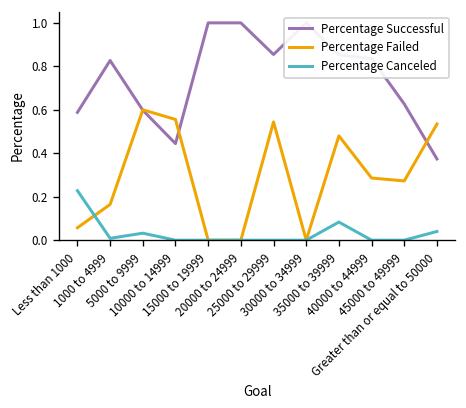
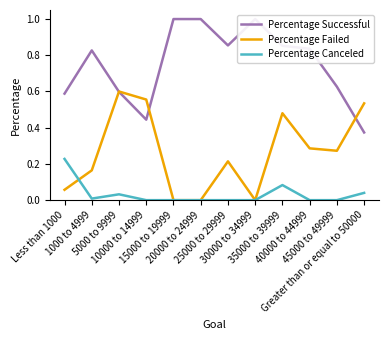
Percentage Failed, 25000 to 29999: 0.54 -> 0.21
